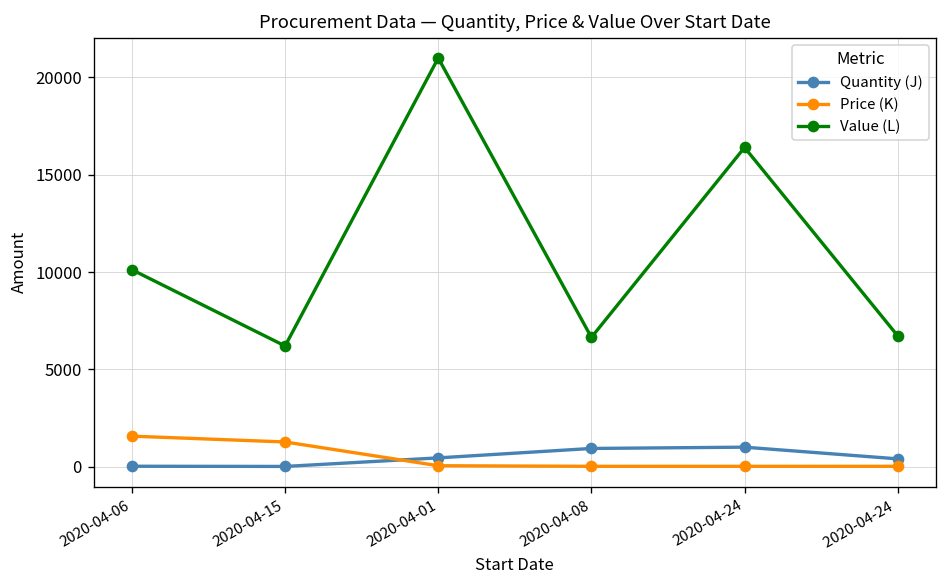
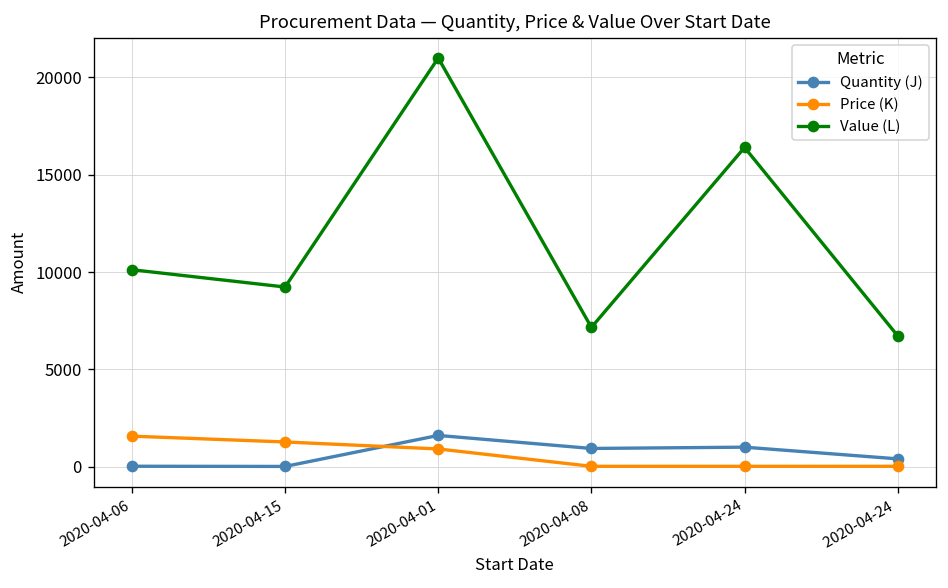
Value (L), 2020-04-15: 6200 -> 9200
Quantity (J), 2020-04-01: 500 -> 1600
Price (K), 2020-04-01: 0 -> 900
Value (L), 2020-04-08: 6600 -> 7200
